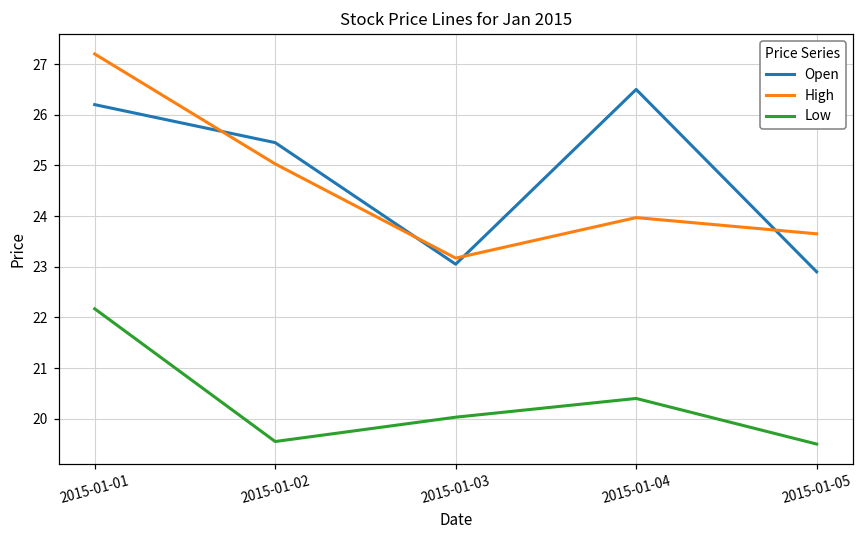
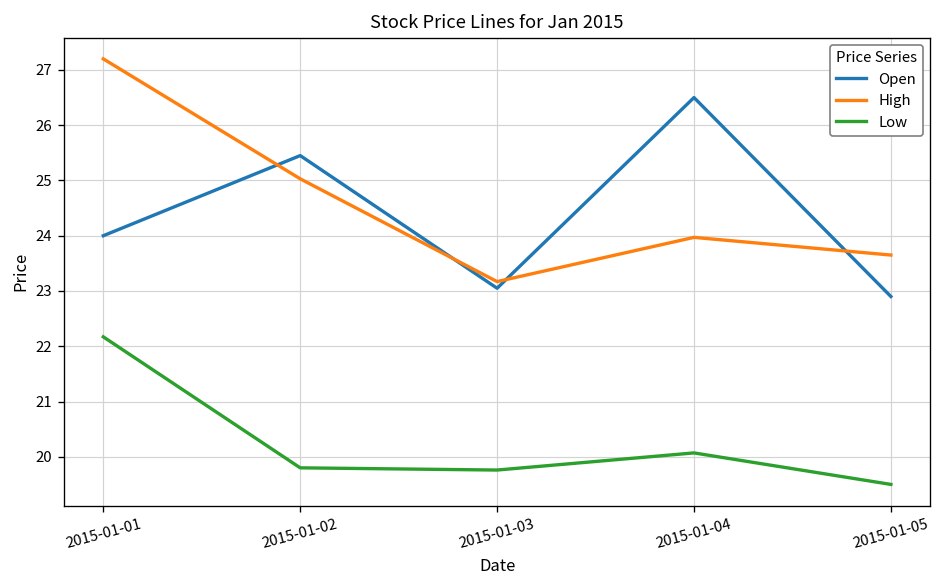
Open, 2015-01-01: 26.2 -> 24.0
Low, 2015-01-02: 19.6 -> 19.8
Low, 2015-01-03: 20.0 -> 19.8
Low, 2015-01-04: 20.4 -> 20.1
